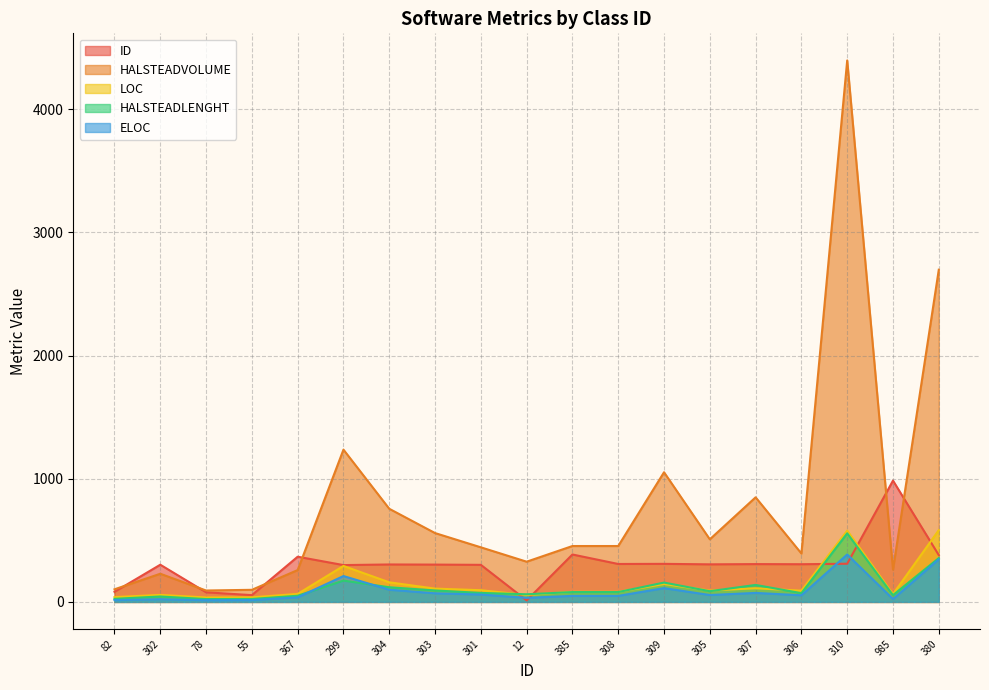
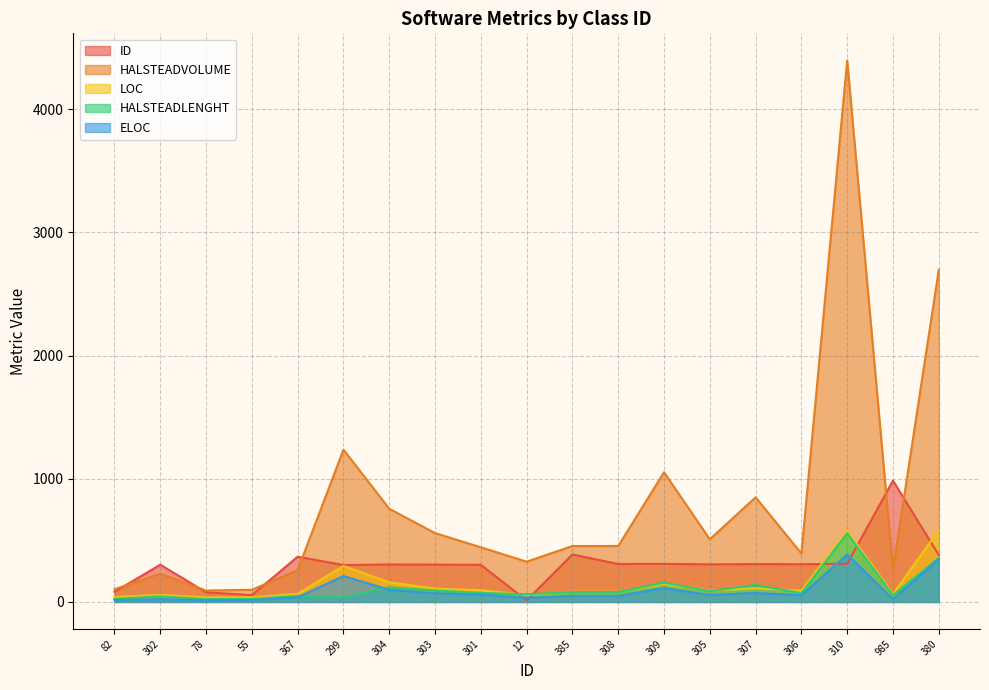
HALSTEADLENGHT, 299: 170 -> 40
